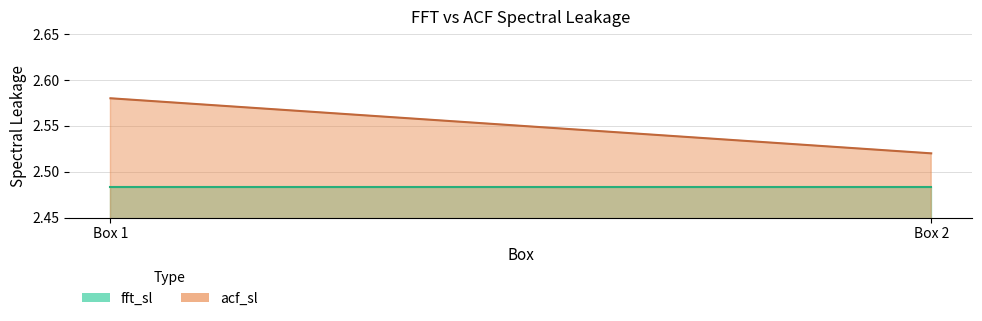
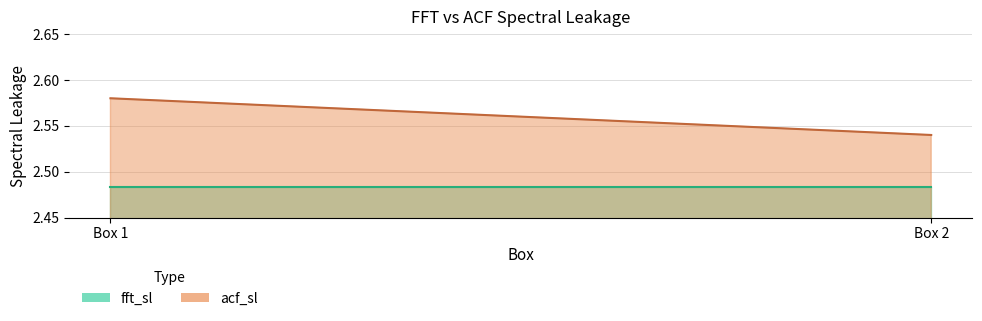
acf_sl, Box 2: 2.52 -> 2.54
